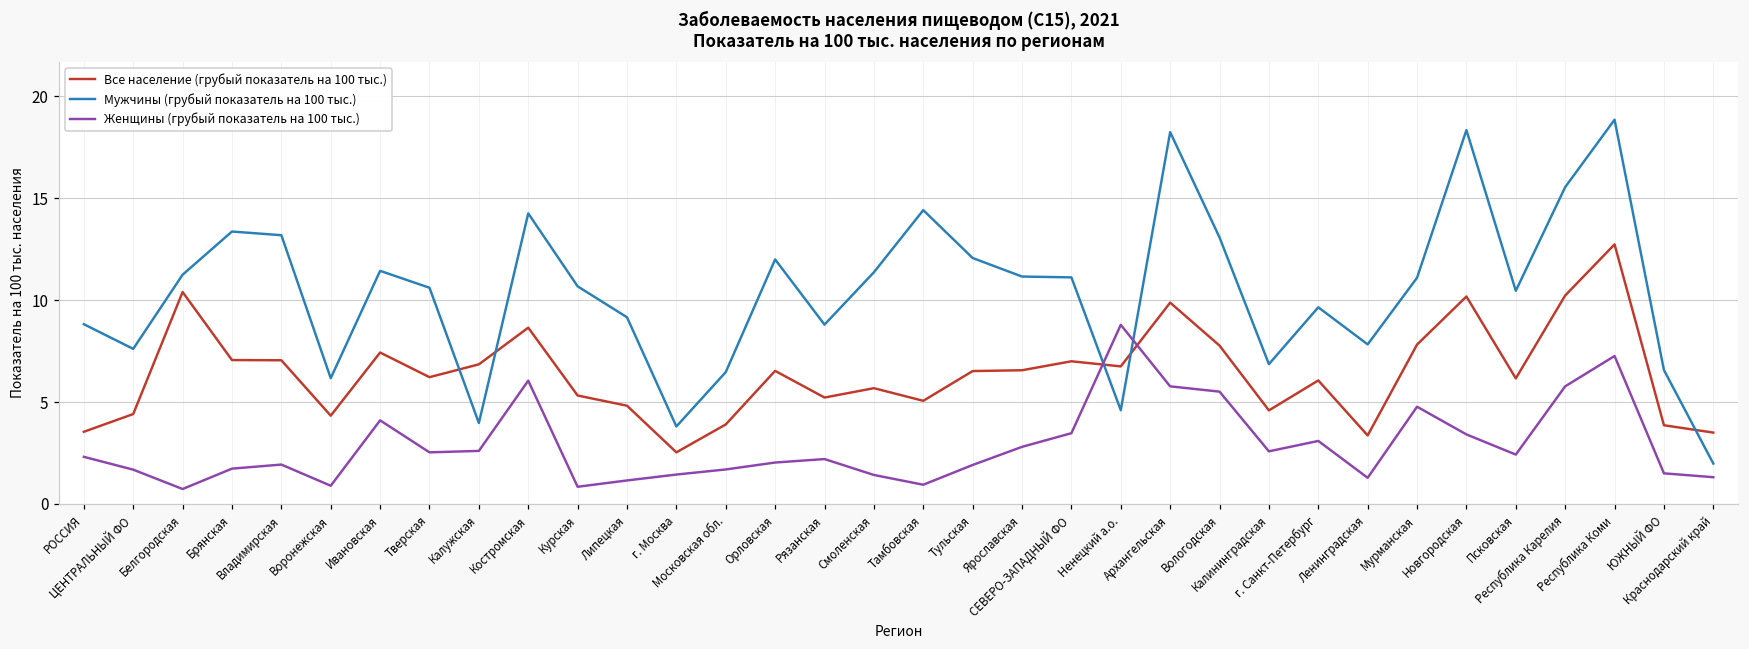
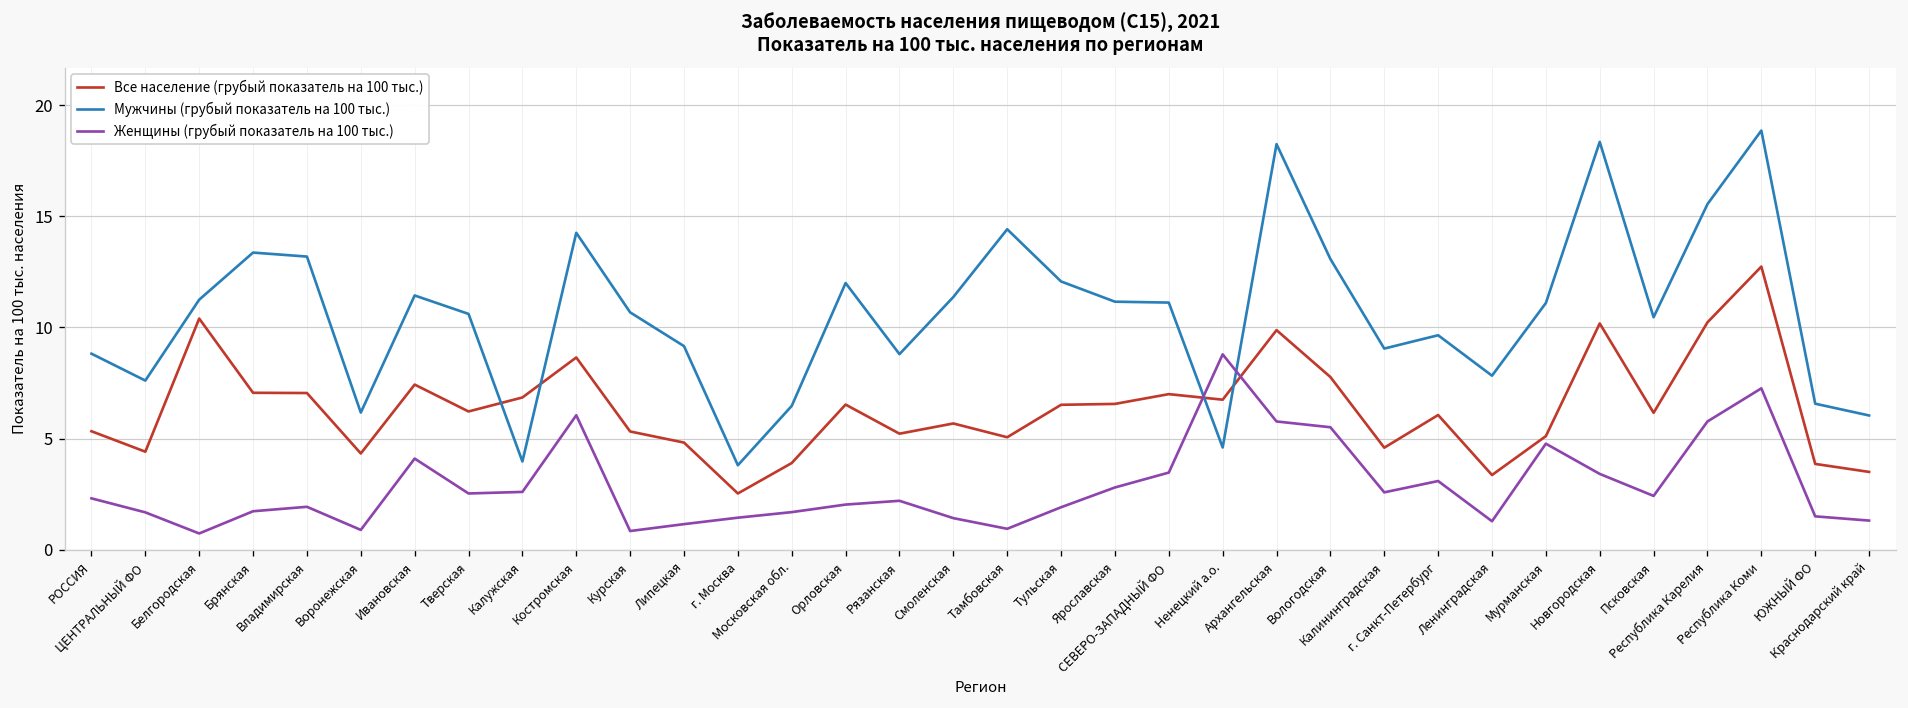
Все население (грубый показатель на 100 тыс.), РОССИЯ: 3.5 -> 5.3
Мужчины (грубый показатель на 100 тыс.), Калининградская: 6.9 -> 9.1
Все население (грубый показатель на 100 тыс.), Мурманская: 7.8 -> 5.1
Мужчины (грубый показатель на 100 тыс.), Краснодарский край: 2.0 -> 6.0
